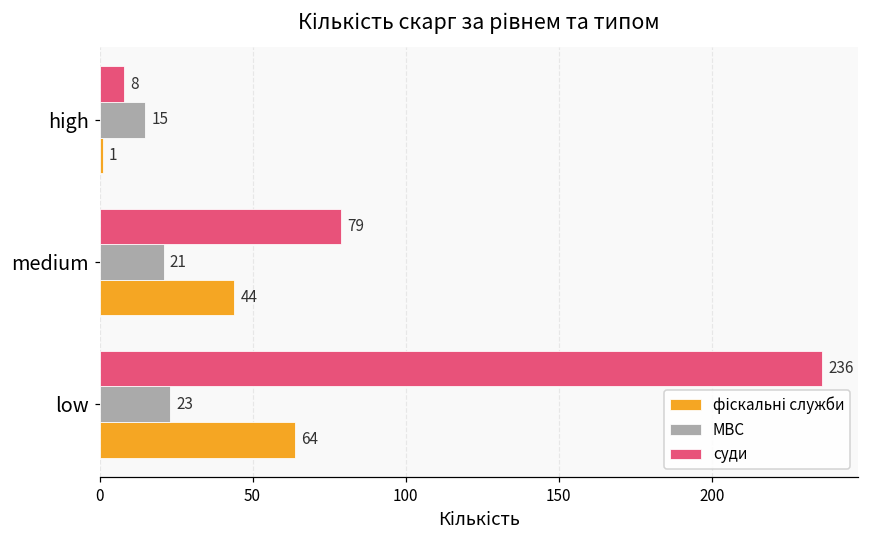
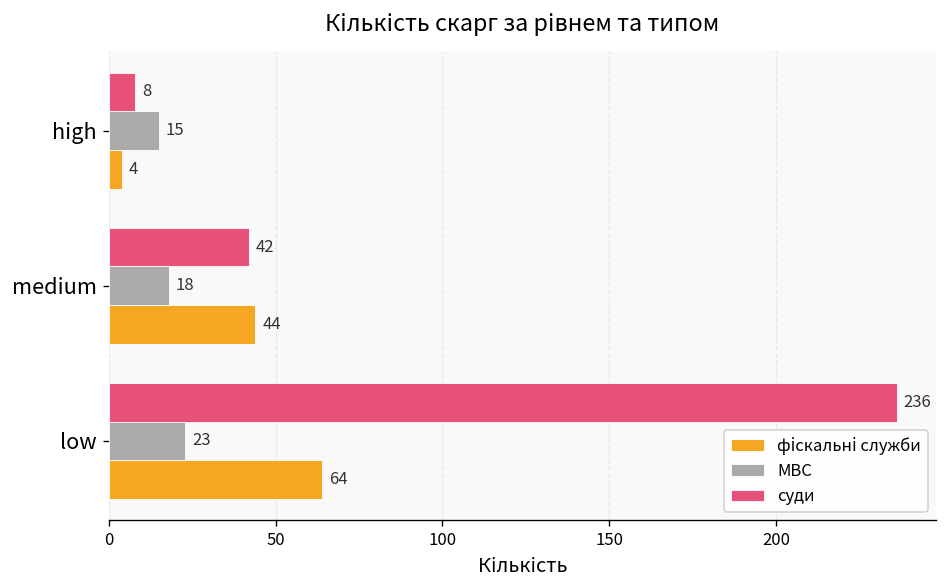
фіскальні служби, high: 1 -> 4
суди, medium: 79 -> 42
МВС, medium: 21 -> 18
